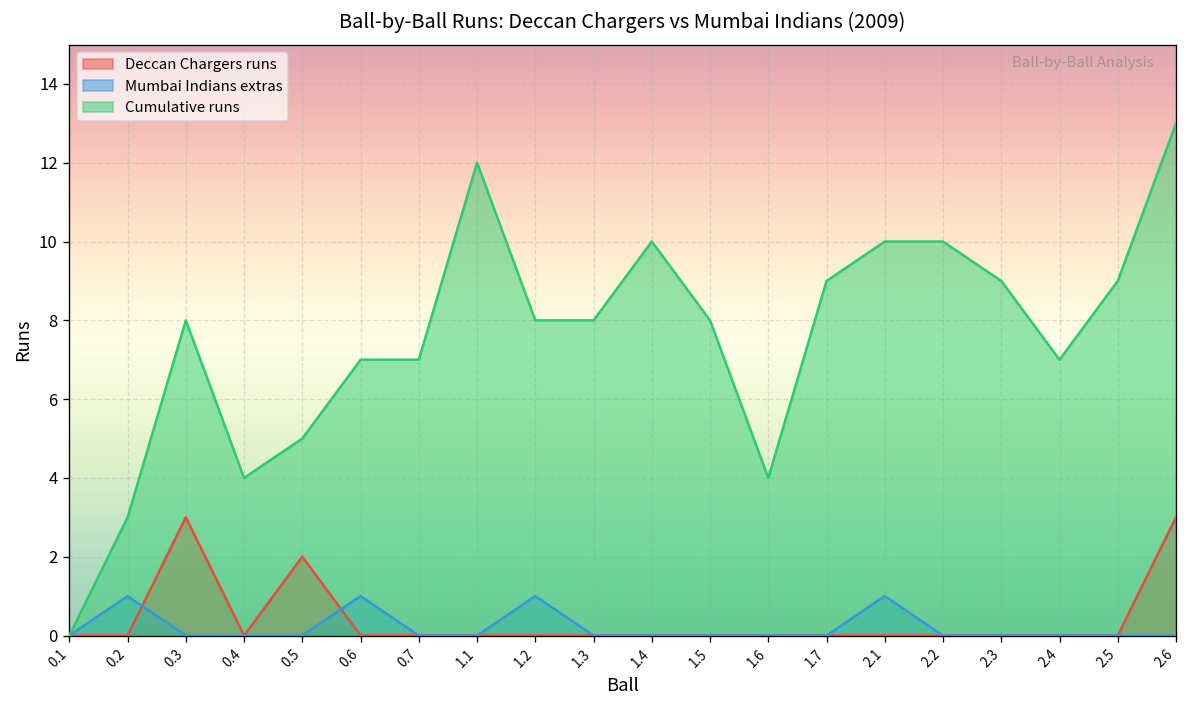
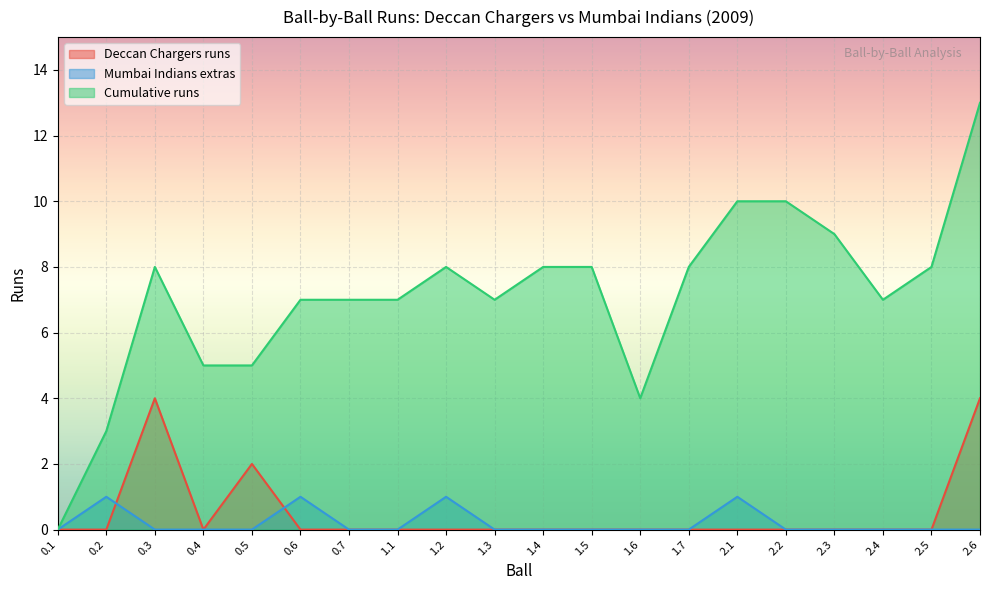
Deccan Chargers runs, 0.3: 3 -> 4
Cumulative runs, 0.4: 4 -> 5
Cumulative runs, 1.1: 12 -> 7
Cumulative runs, 1.3: 8 -> 7
Cumulative runs, 1.4: 10 -> 8
Cumulative runs, 1.7: 9 -> 8
Cumulative runs, 2.5: 9 -> 8
Deccan Chargers runs, 2.6: 3 -> 4
